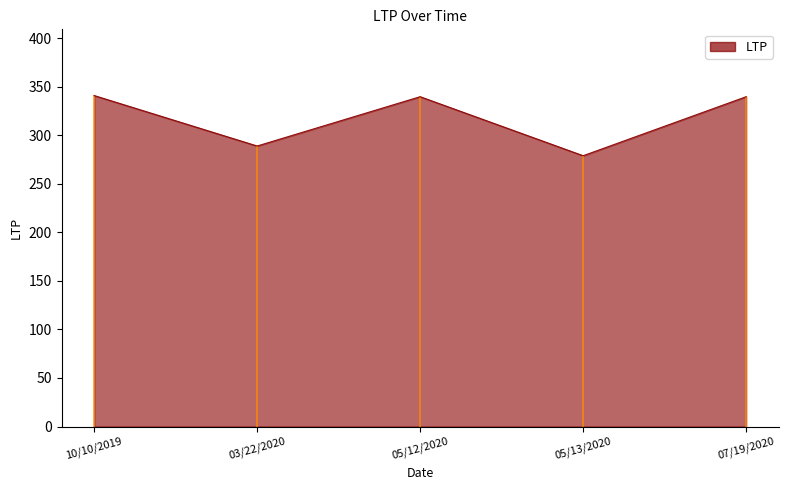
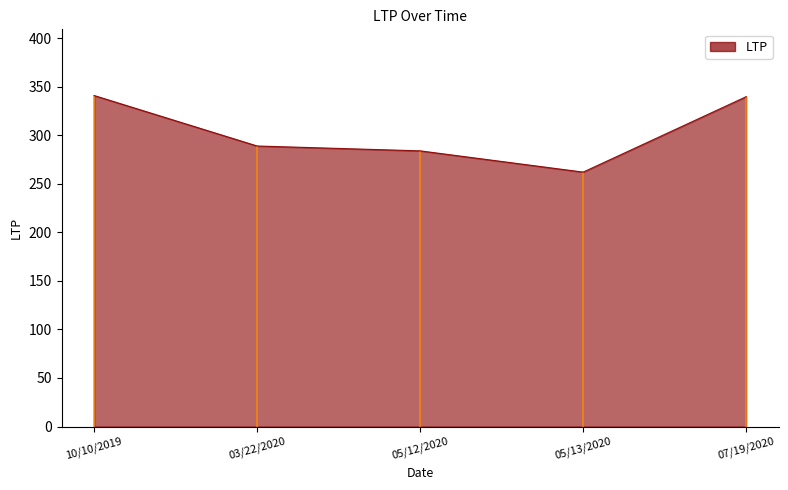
LTP, 05/12/2020: 340 -> 280
LTP, 05/13/2020: 280 -> 260
